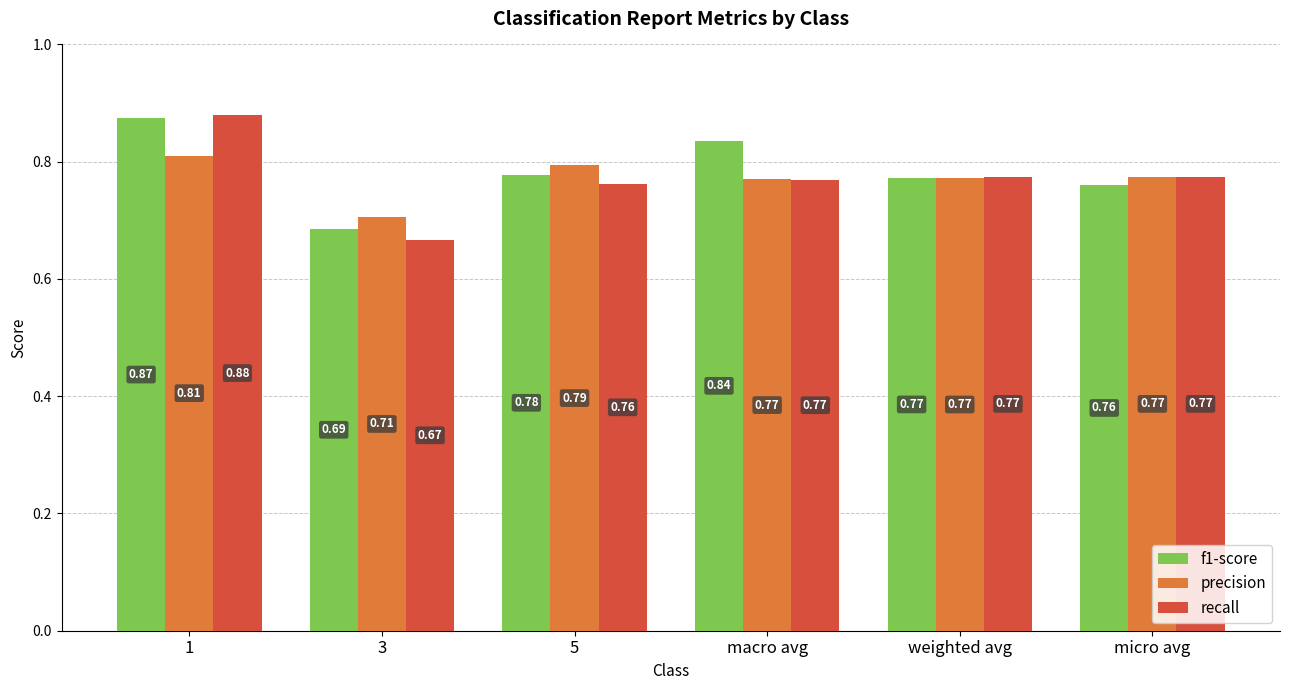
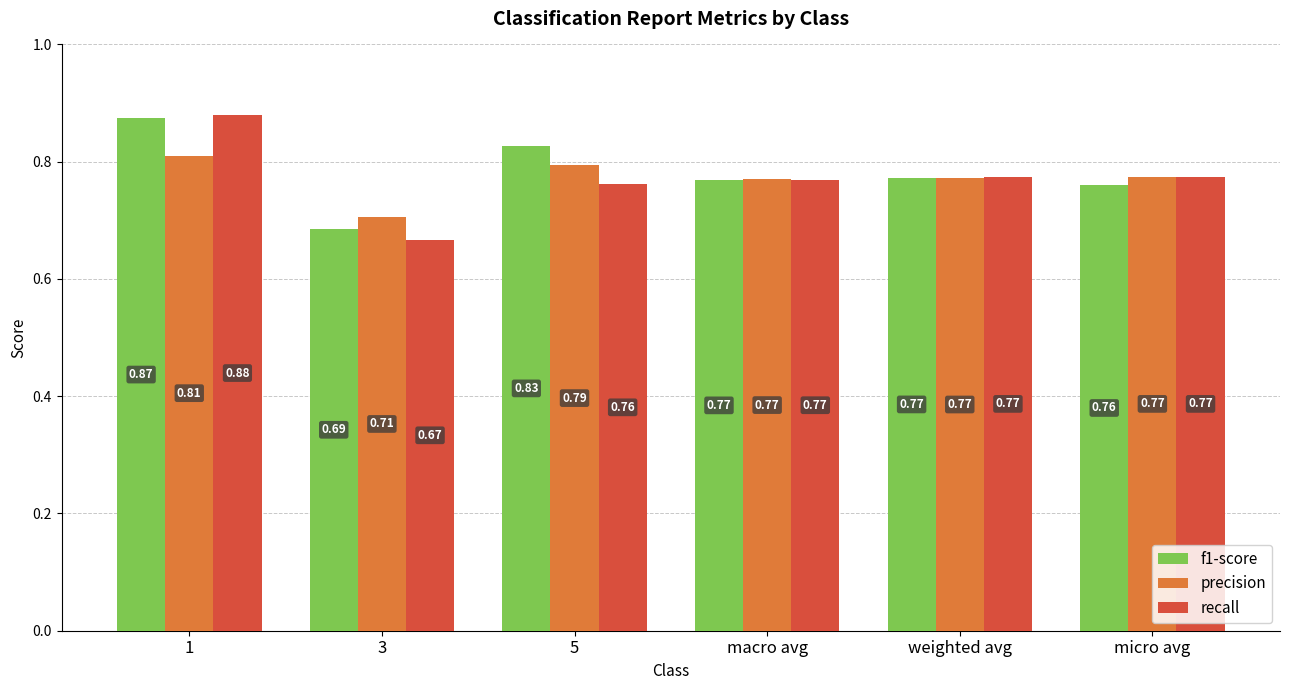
f1-score, 5: 0.78 -> 0.83
f1-score, macro avg: 0.84 -> 0.77
